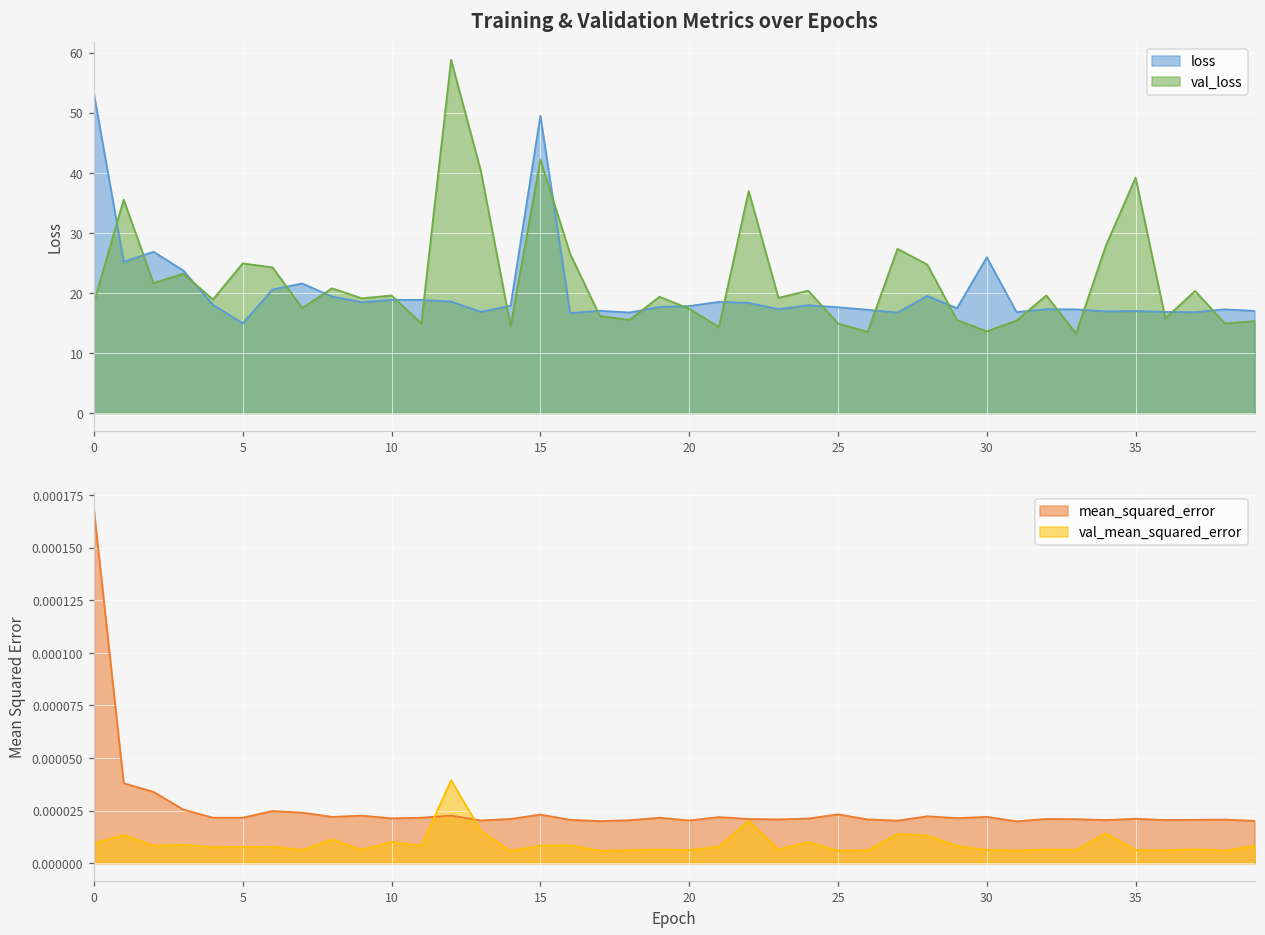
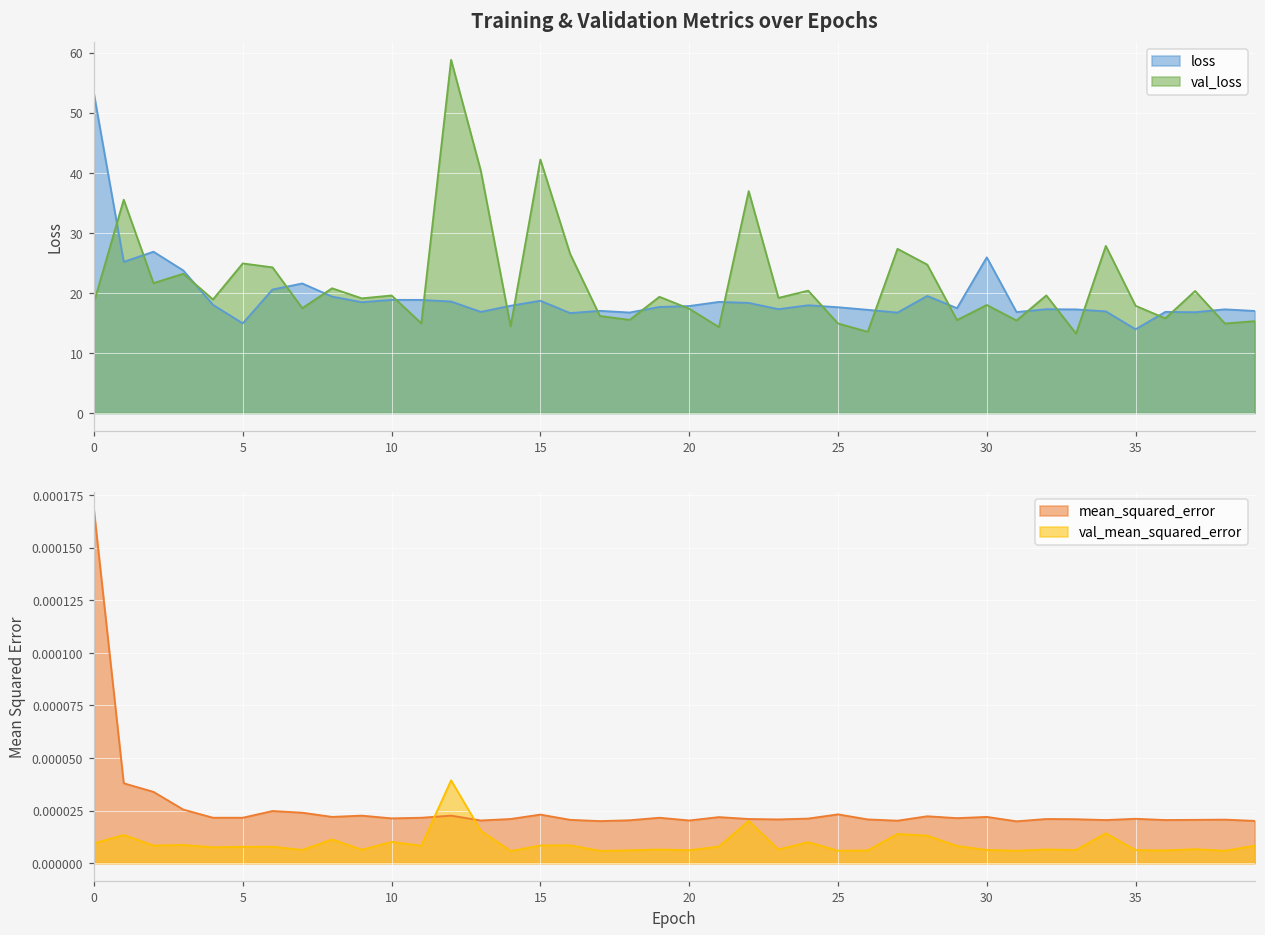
Training & Validation Metrics over Epochs, loss, 15: 50 -> 19
Training & Validation Metrics over Epochs, val_loss, 30: 14 -> 18
Training & Validation Metrics over Epochs, loss, 35: 17 -> 14
Training & Validation Metrics over Epochs, val_loss, 35: 39 -> 18
